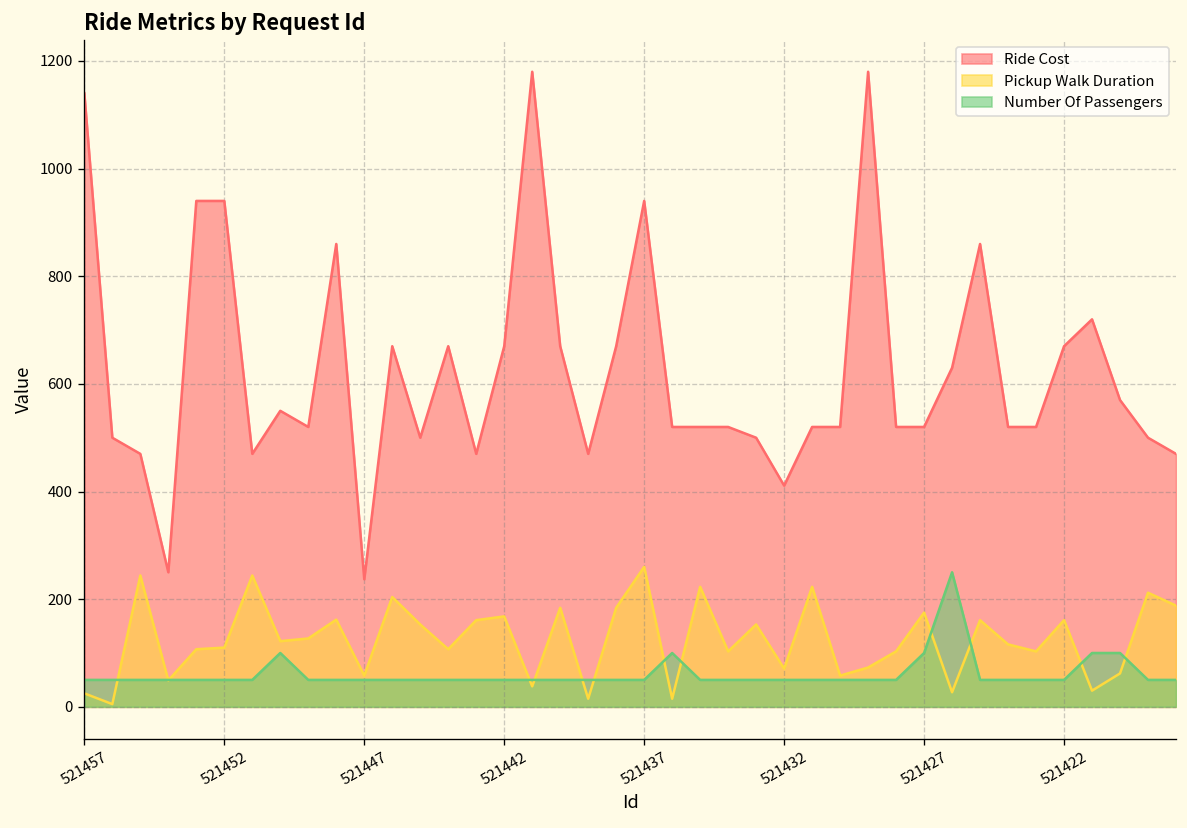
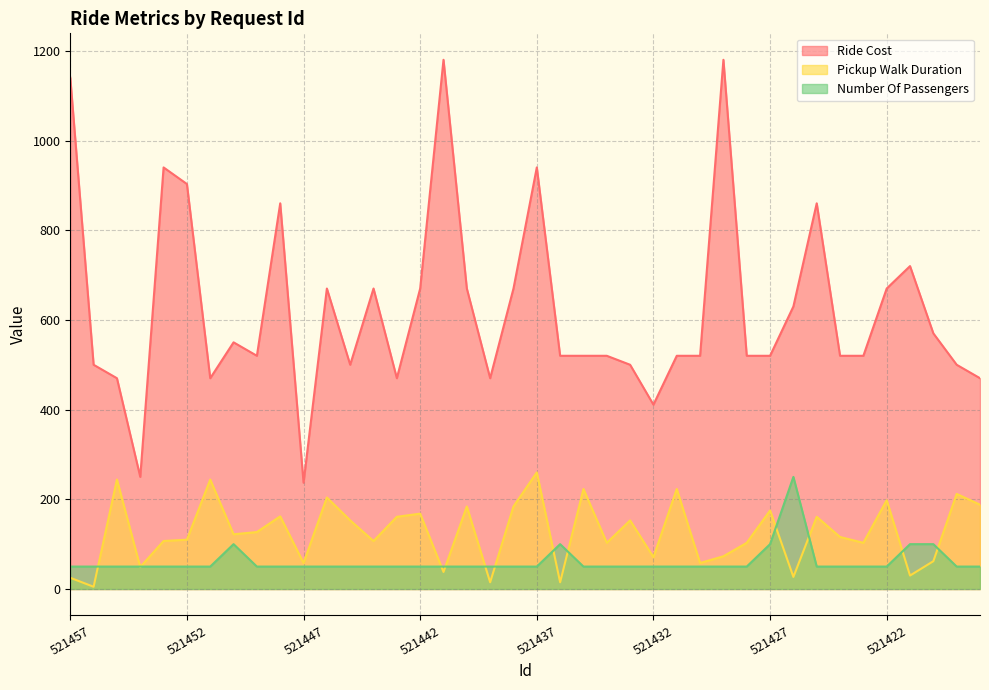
Ride Cost, 521452: 940 -> 900
Pickup Walk Duration, 521422: 160 -> 200
